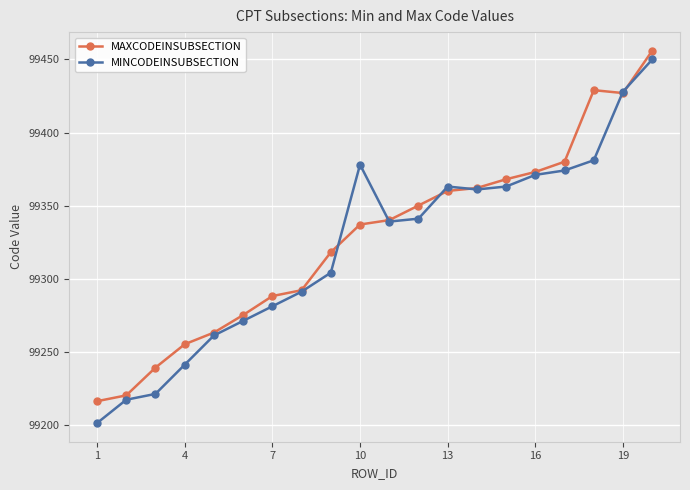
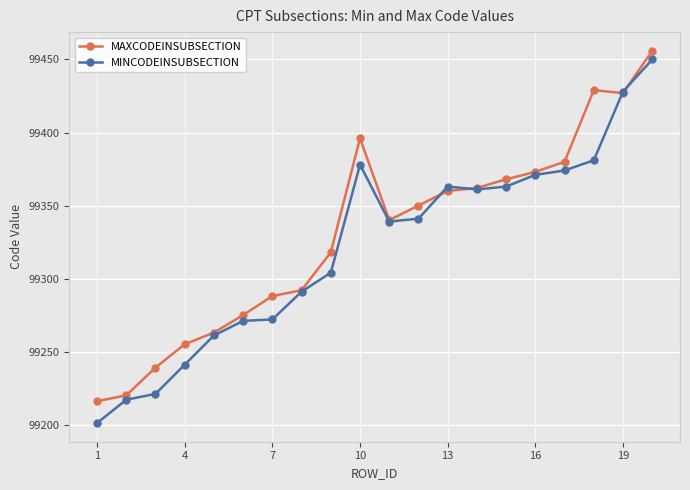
MINCODEINSUBSECTION, 7: 99281 -> 99272
MAXCODEINSUBSECTION, 10: 99337 -> 99396
